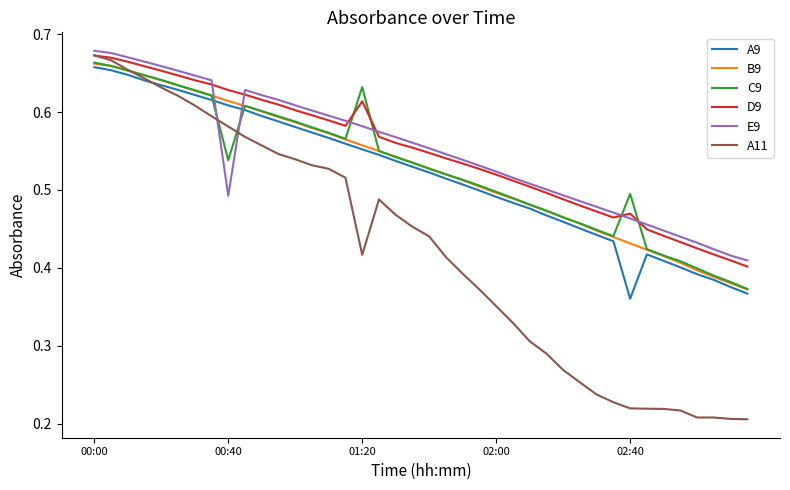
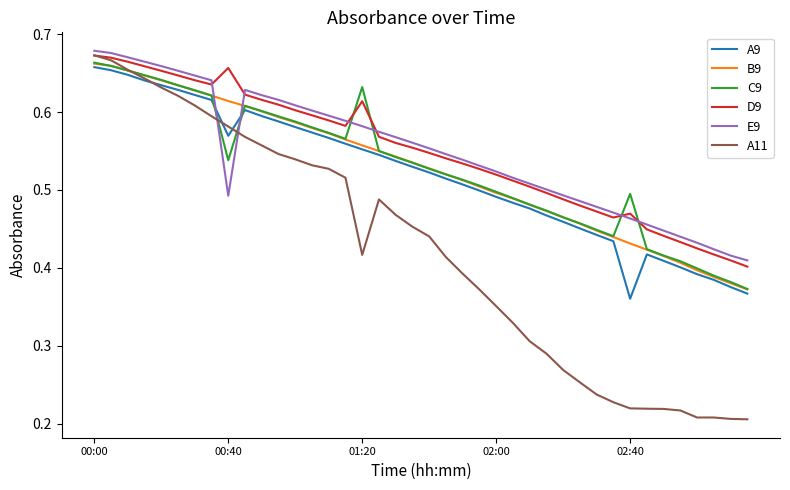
A9, 00:40: 0.61 -> 0.57
D9, 00:40: 0.63 -> 0.66
